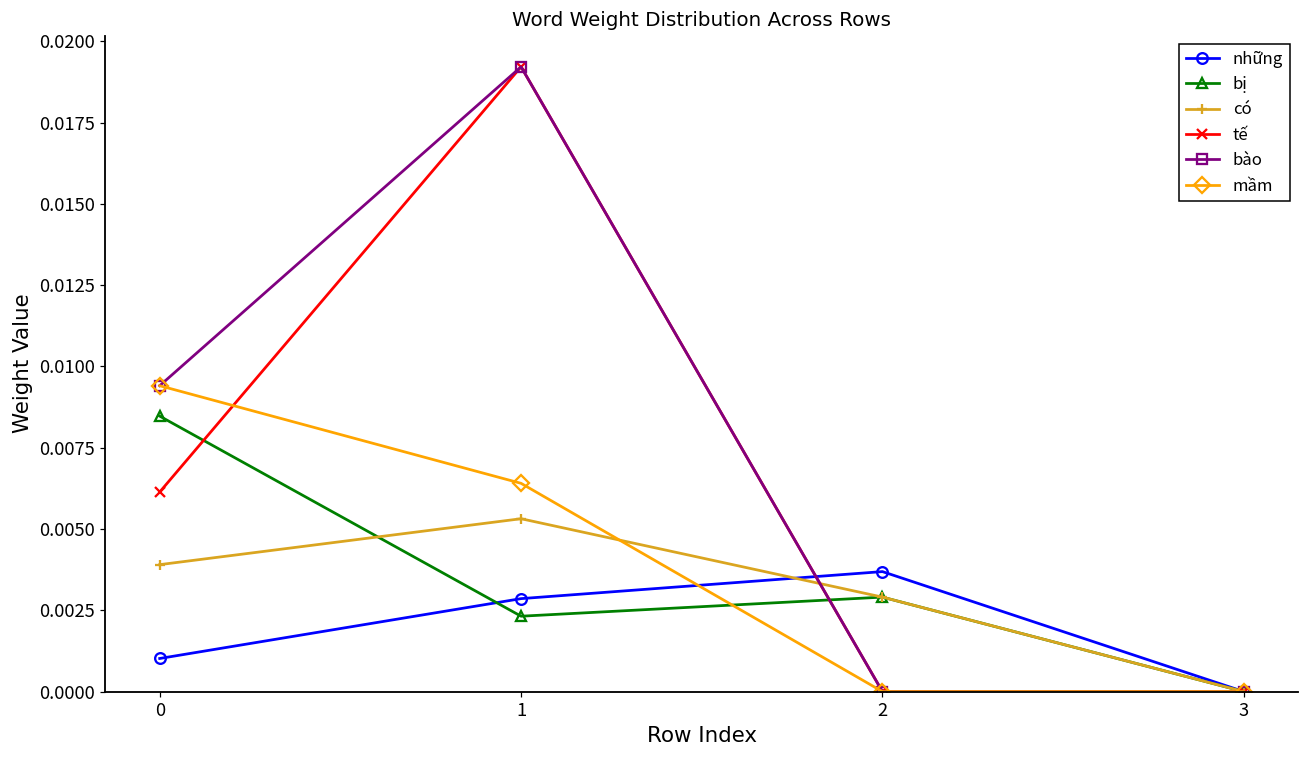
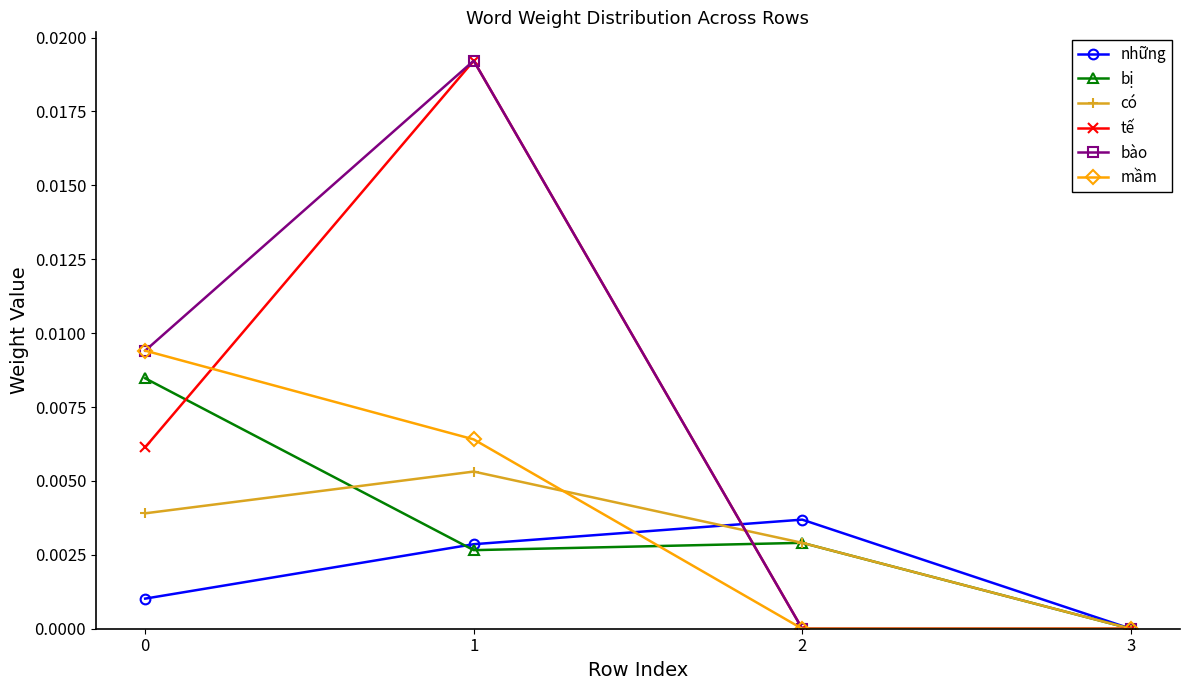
bị, 1: 0.0023 -> 0.0027
